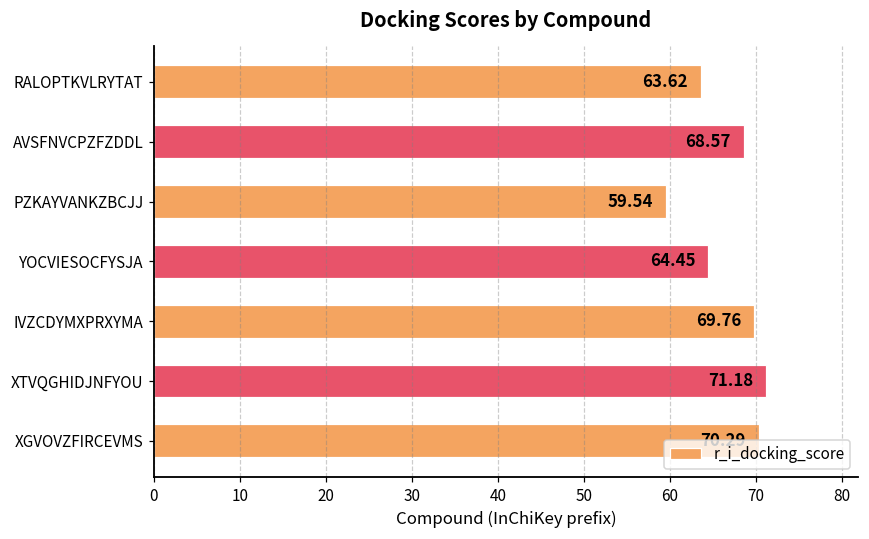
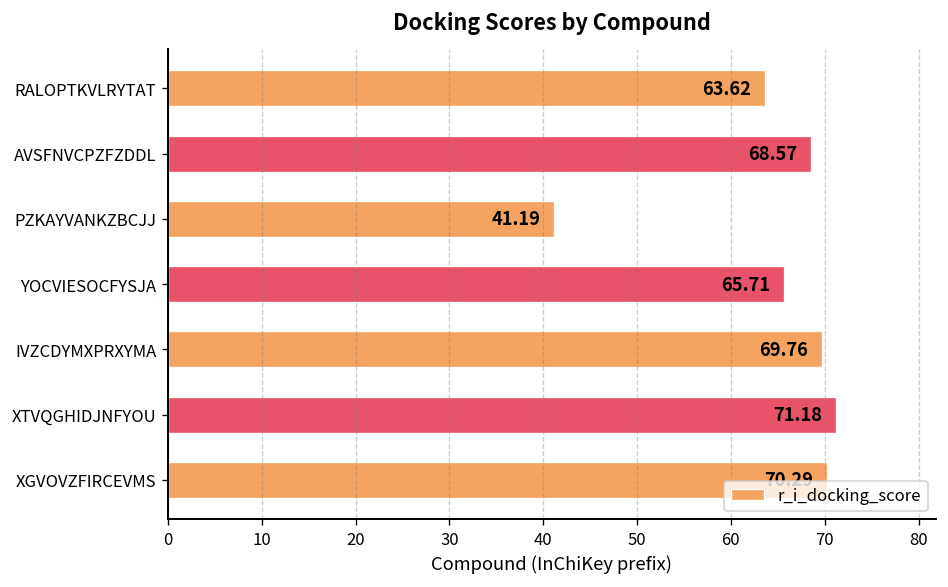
PZKAYVANKZBCJJ: 59.54 -> 41.19
YOCVIESOCFYSJA: 64.45 -> 65.71
